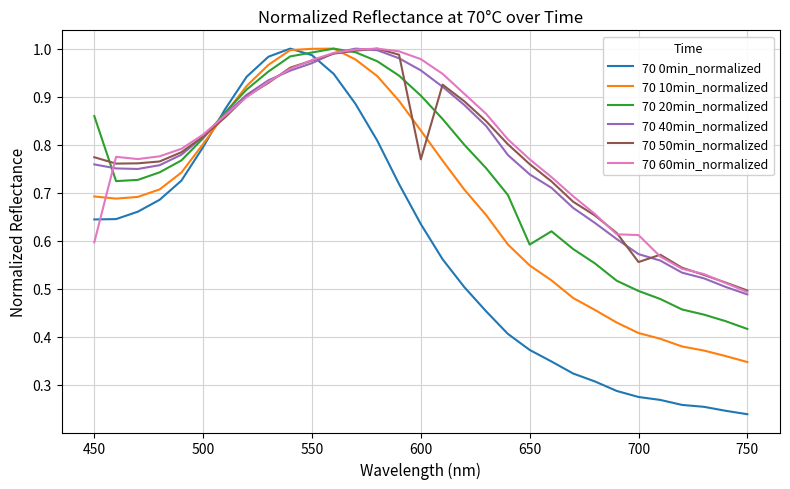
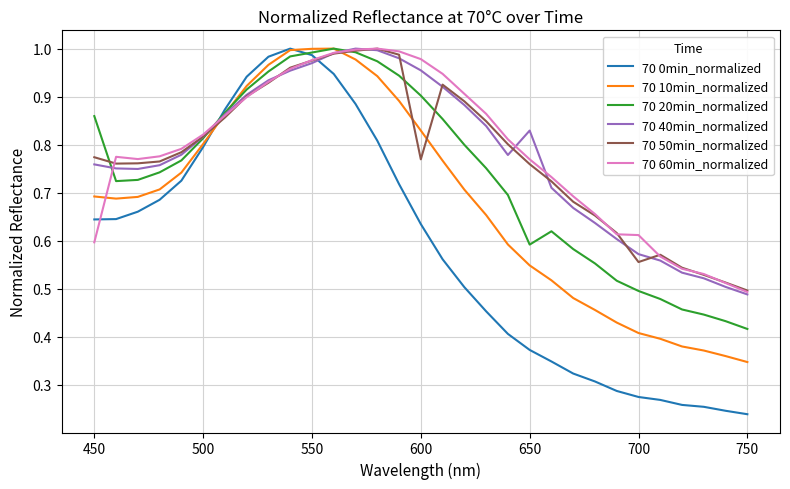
70 40min_normalized, 650: 0.74 -> 0.83
